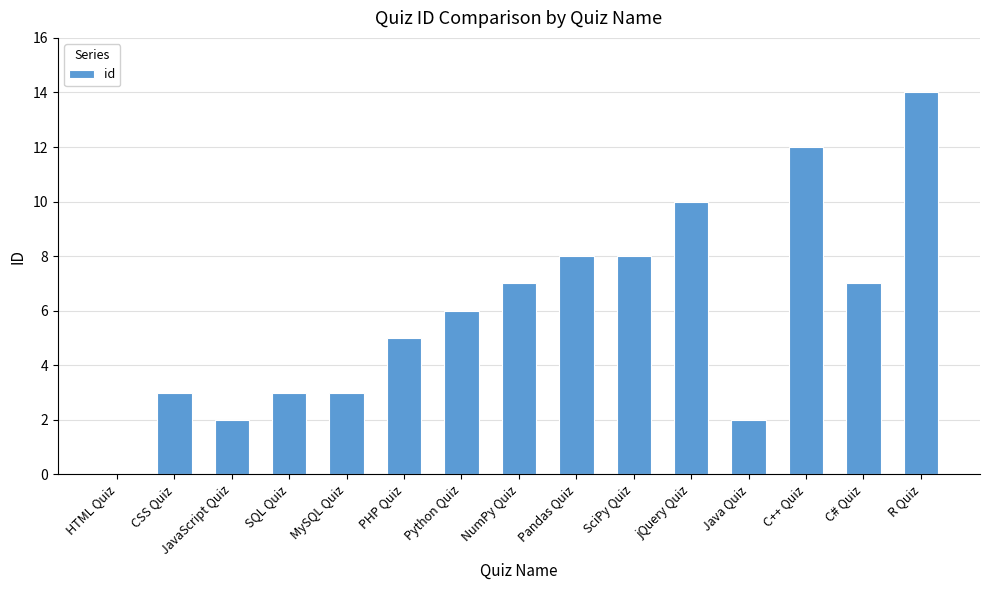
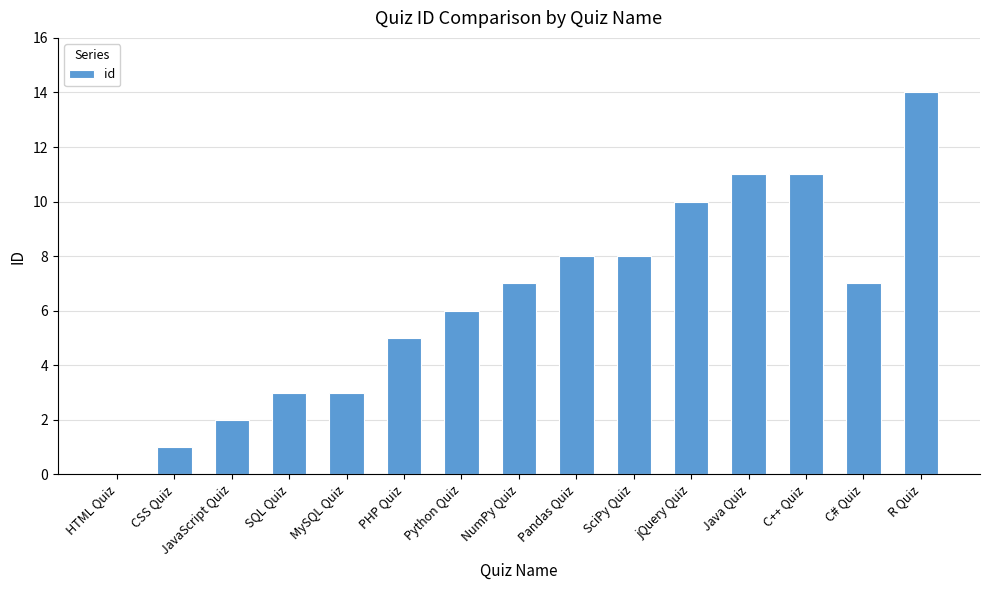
CSS Quiz: 3 -> 1
Java Quiz: 2 -> 11
C++ Quiz: 12 -> 11
